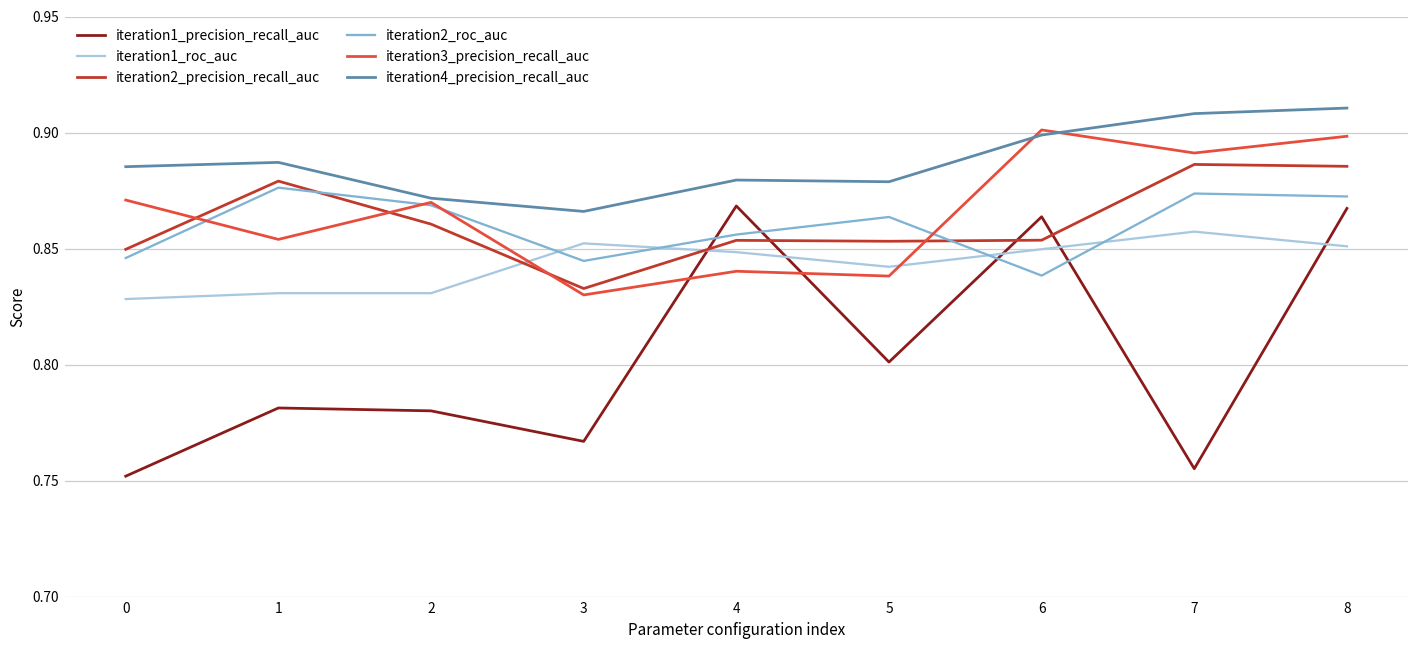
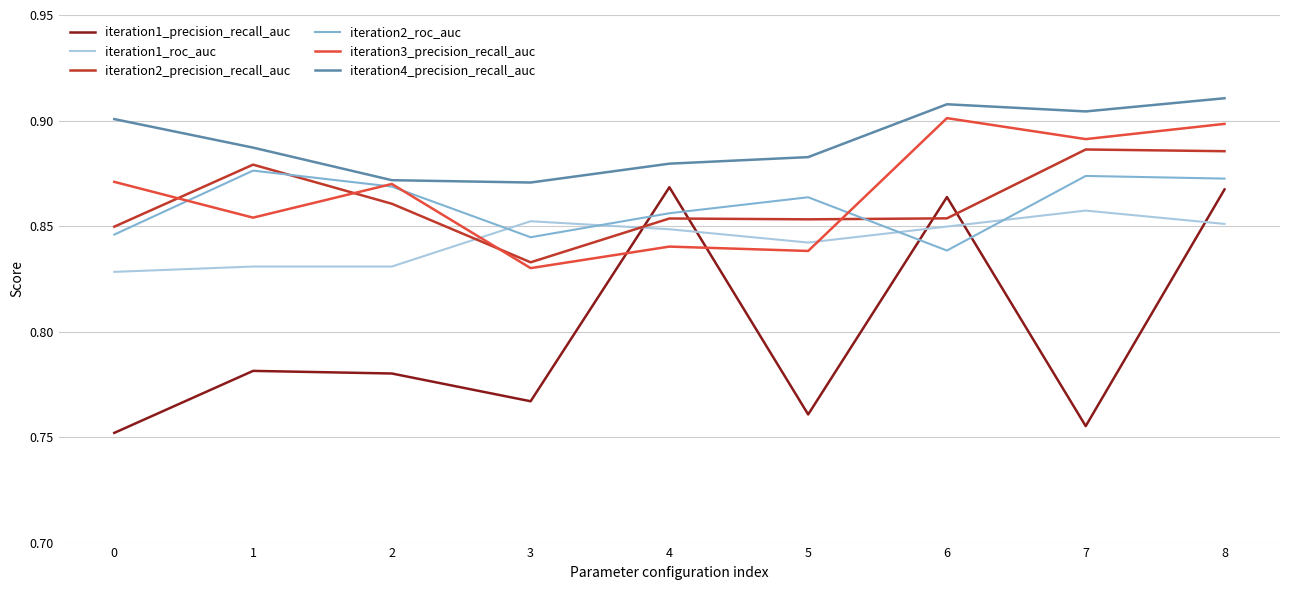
iteration4_precision_recall_auc, 0: 0.885 -> 0.901
iteration4_precision_recall_auc, 3: 0.866 -> 0.871
iteration1_precision_recall_auc, 5: 0.801 -> 0.761
iteration4_precision_recall_auc, 5: 0.879 -> 0.883
iteration4_precision_recall_auc, 6: 0.899 -> 0.908
iteration4_precision_recall_auc, 7: 0.908 -> 0.904
